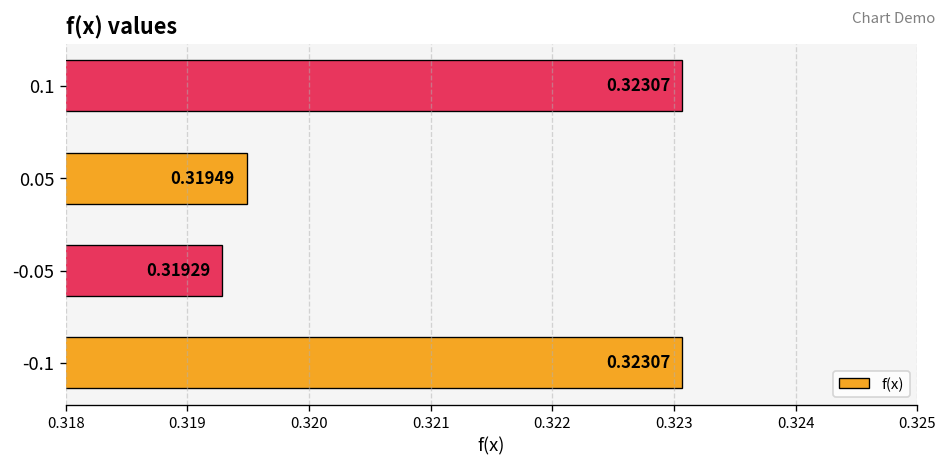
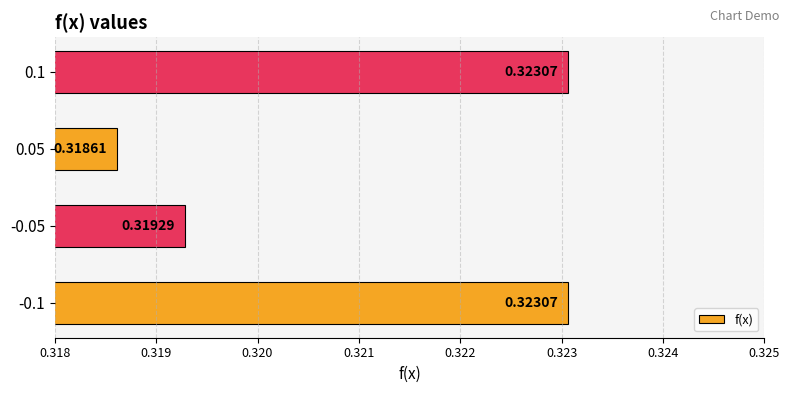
0.05: 0.31949 -> 0.31861
